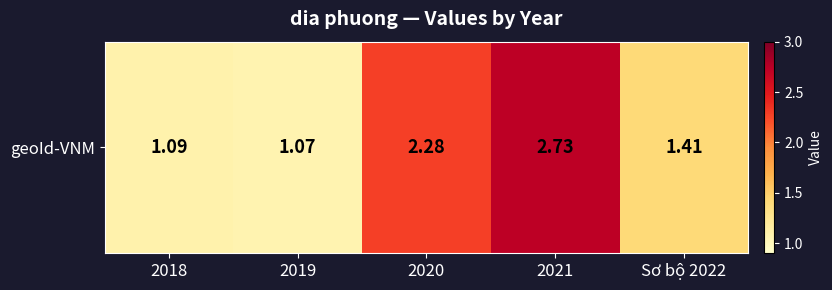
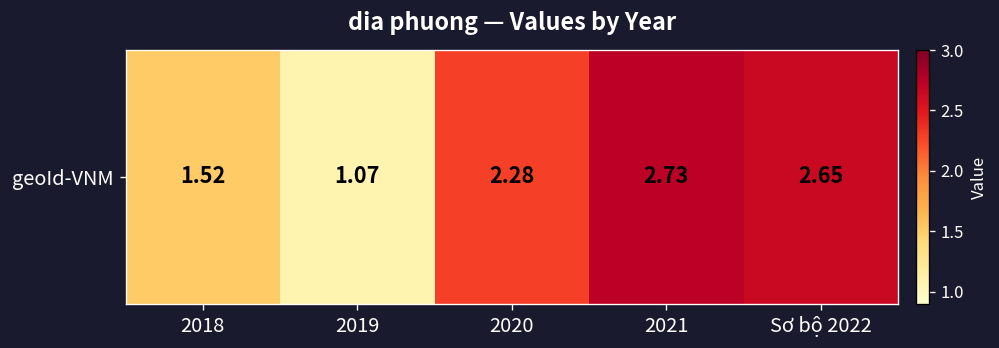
geoId-VNM, 2018: 1.09 -> 1.52
geoId-VNM, Sơ bộ 2022: 1.41 -> 2.65
